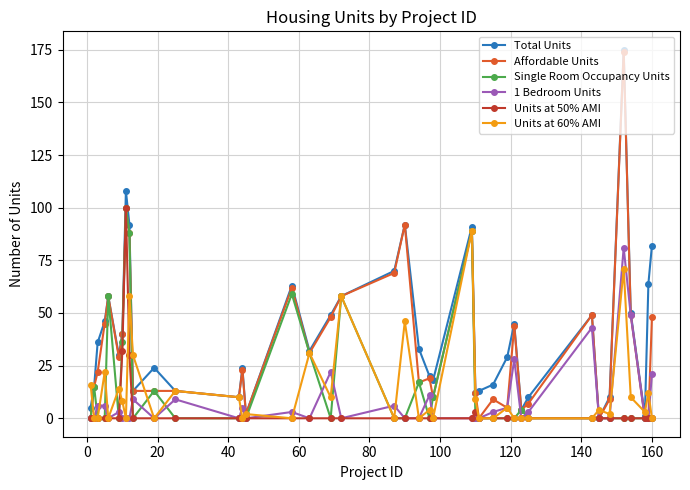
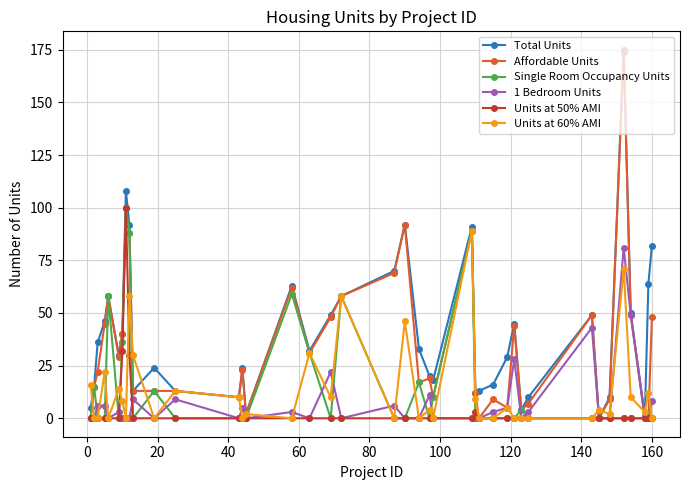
1 Bedroom Units, 160: 21 -> 8
